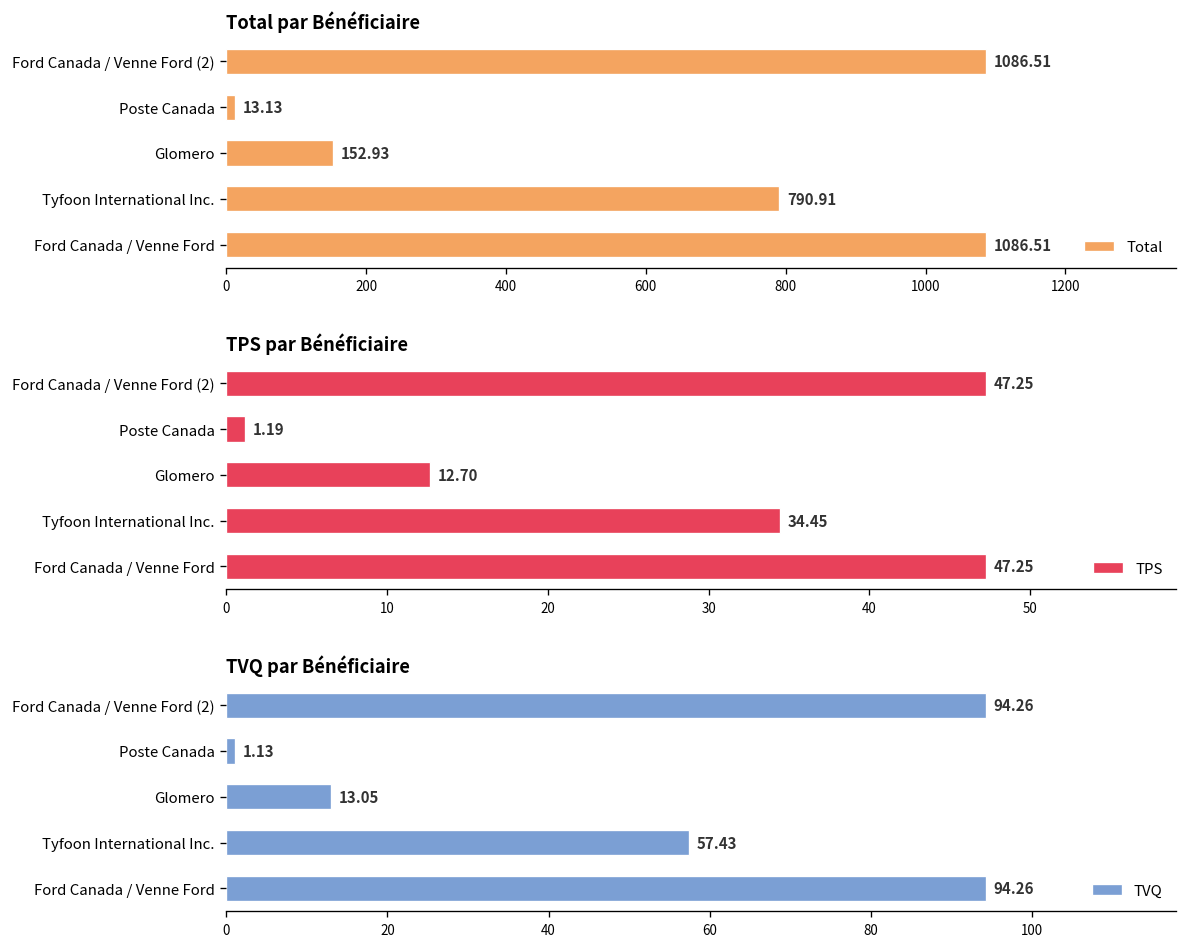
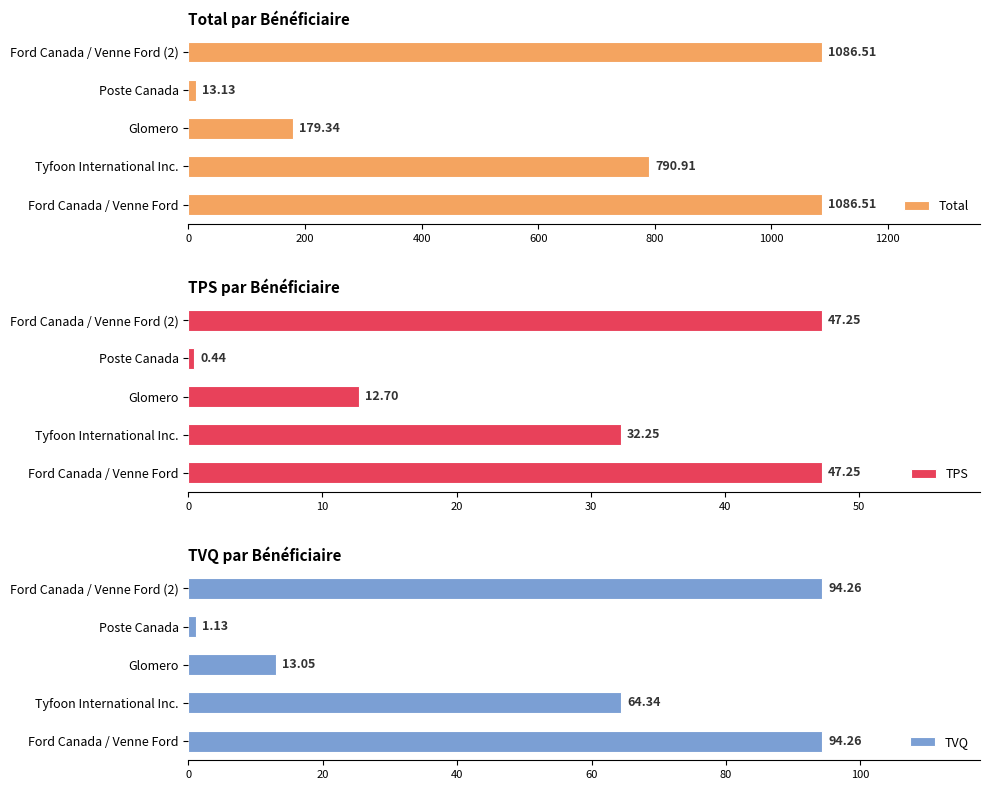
Total par Bénéficiaire, Glomero: 152.93 -> 179.34
TPS par Bénéficiaire, Poste Canada: 1.19 -> 0.44
TPS par Bénéficiaire, Tyfoon International Inc.: 34.45 -> 32.25
TVQ par Bénéficiaire, Tyfoon International Inc.: 57.43 -> 64.34
